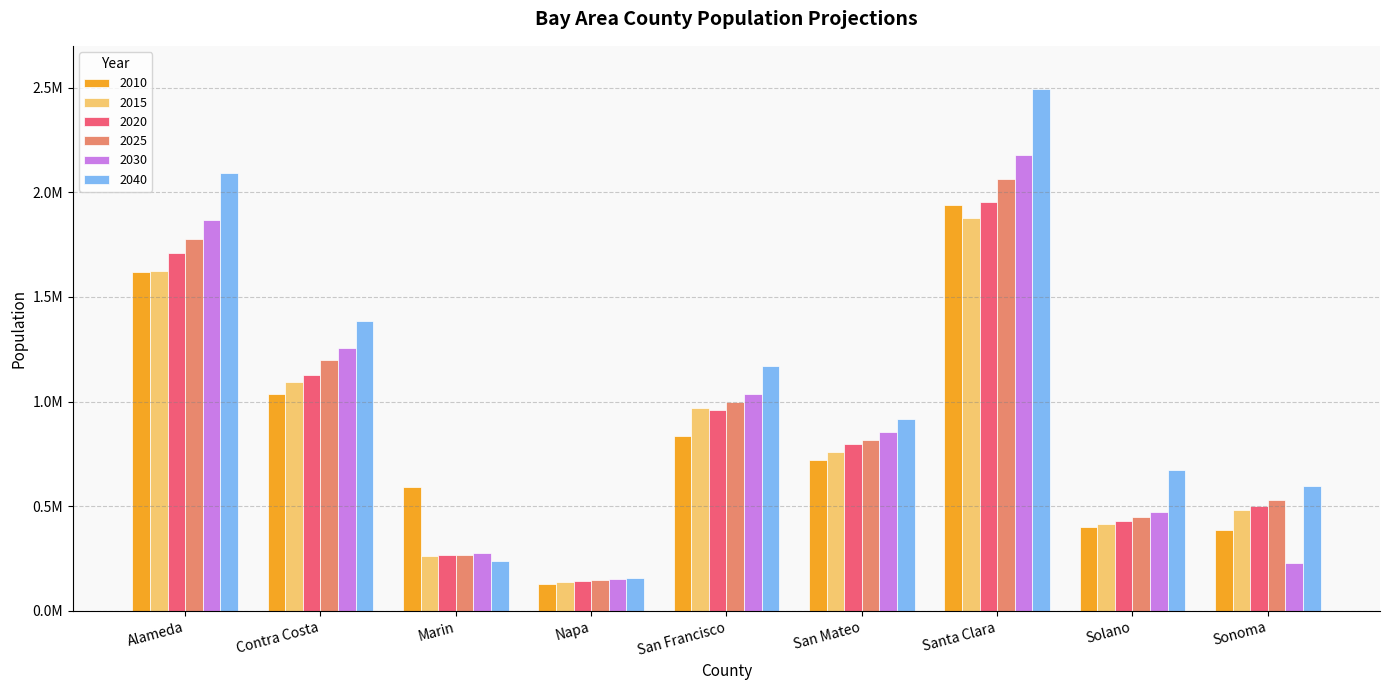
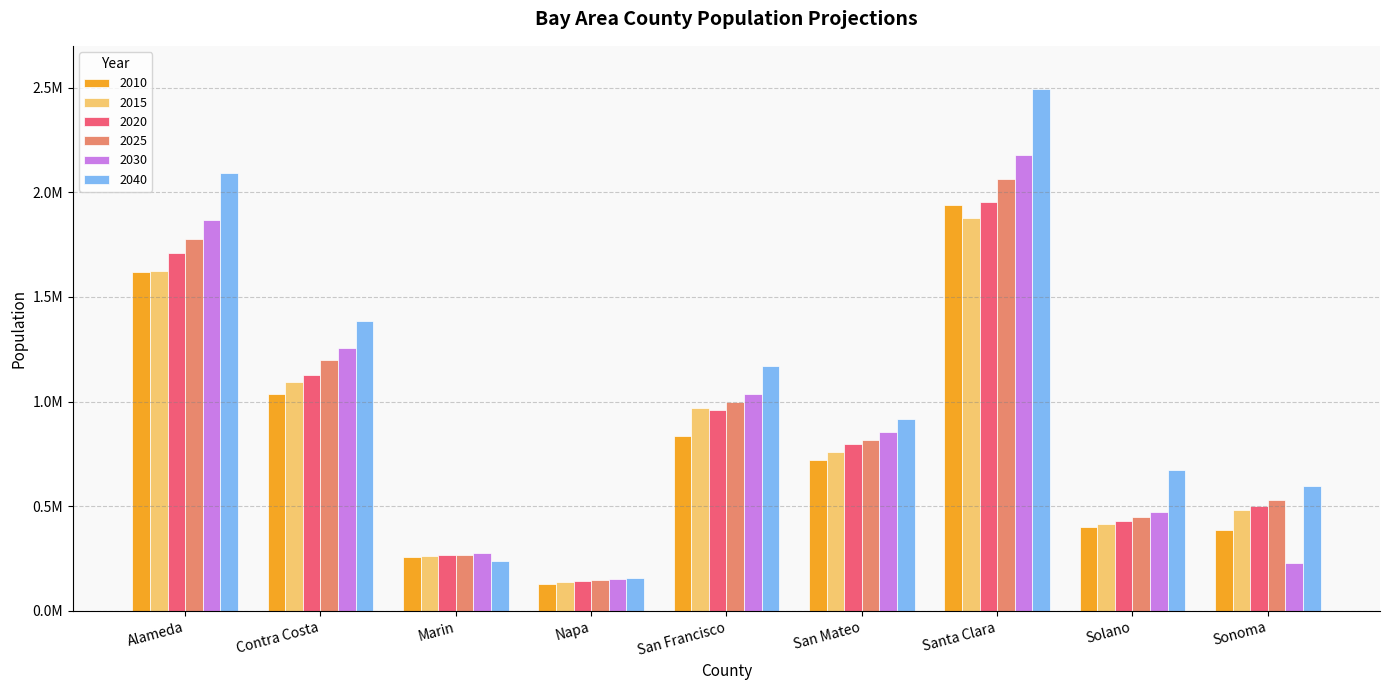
2010, Marin: 590000 -> 260000
